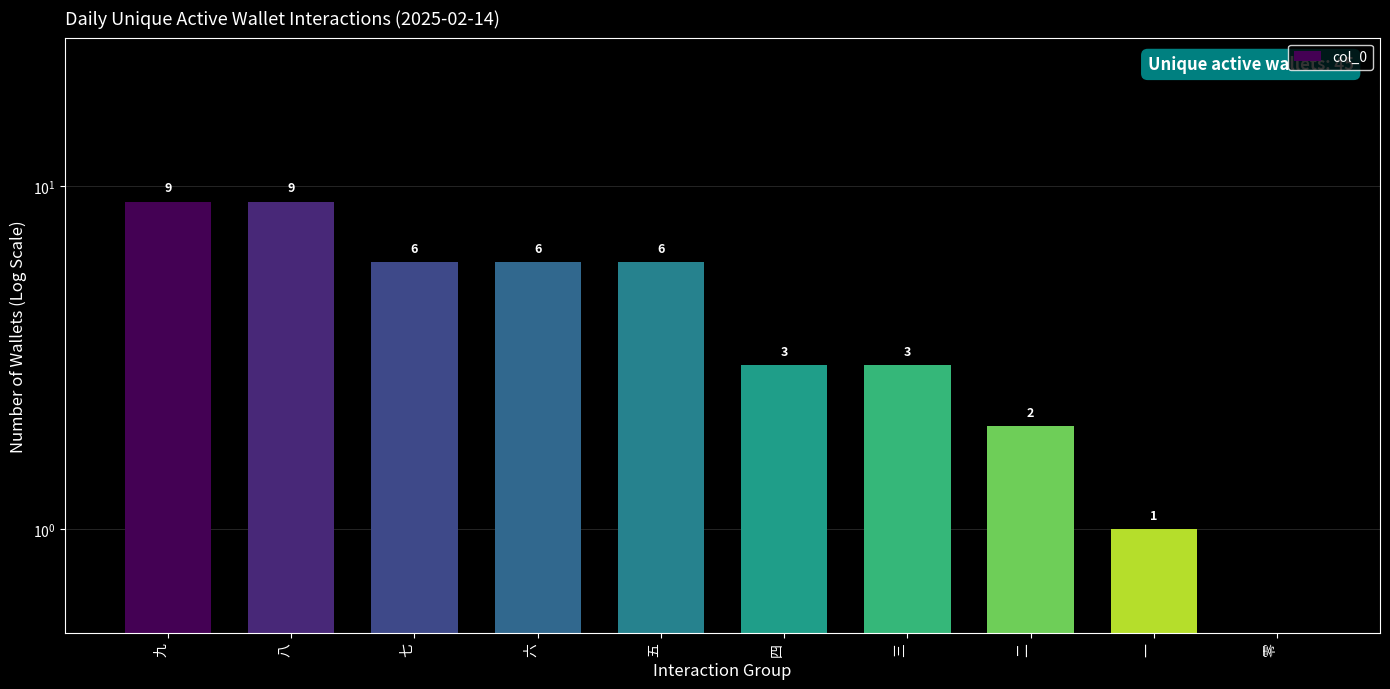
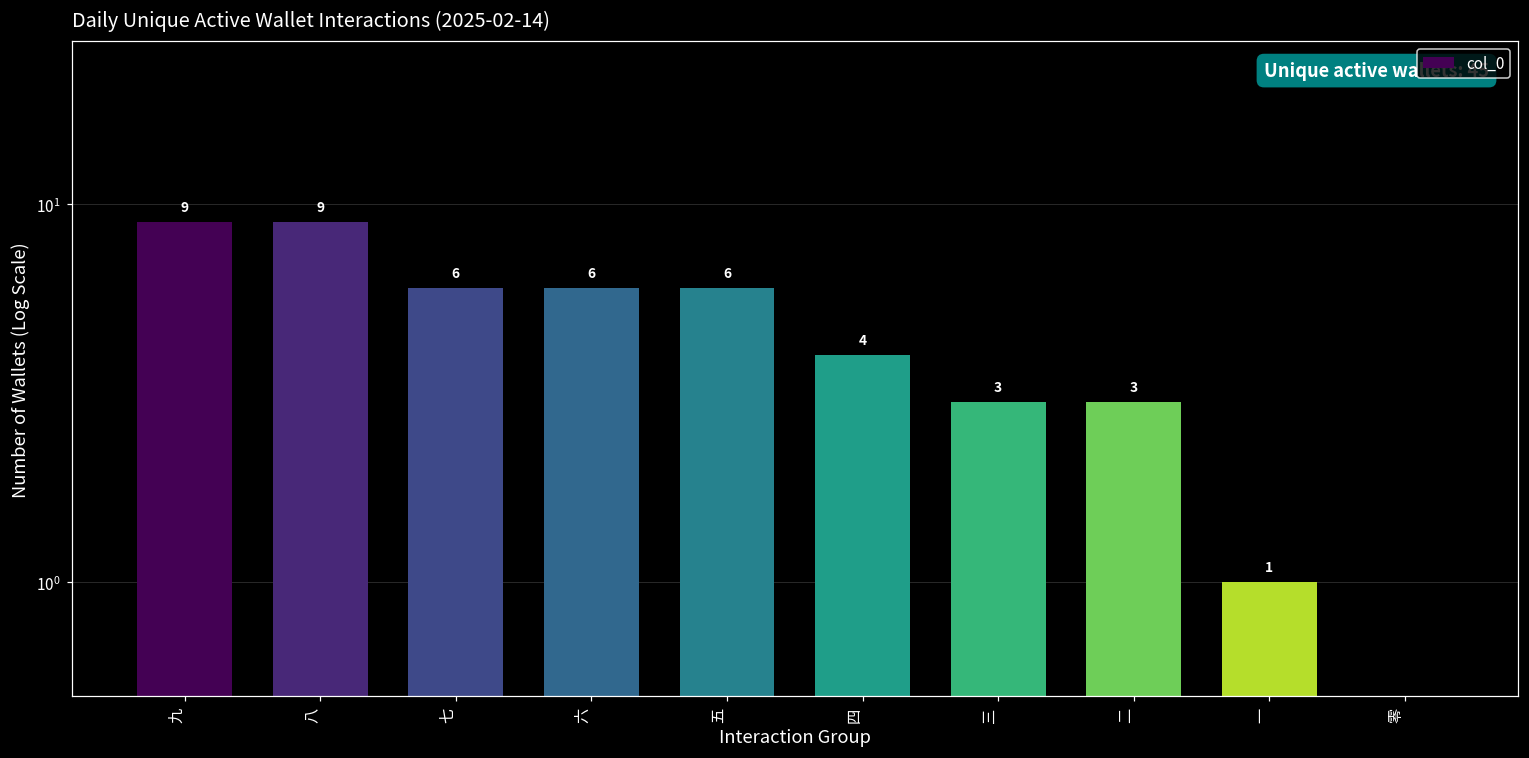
四: 3 -> 4
二: 2 -> 3
